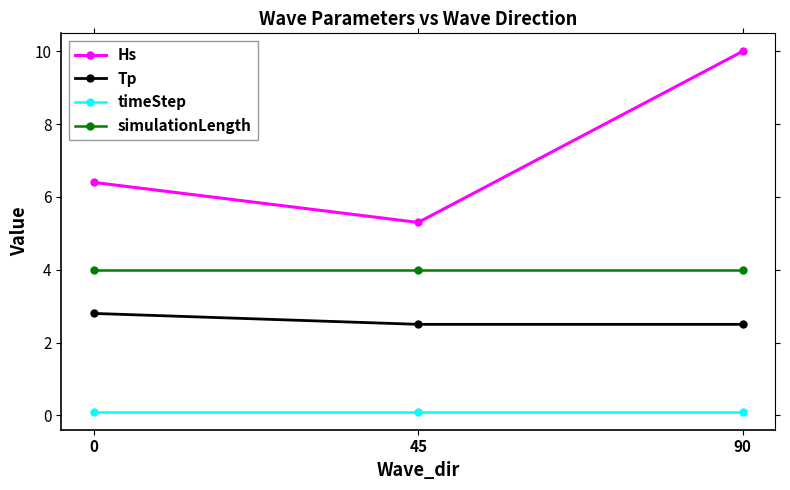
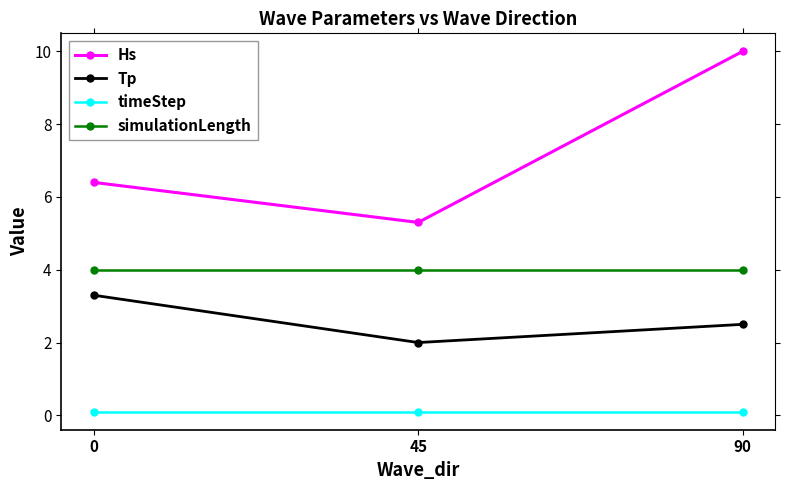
Tp, 0: 2.8 -> 3.3
Tp, 45: 2.5 -> 2.0
